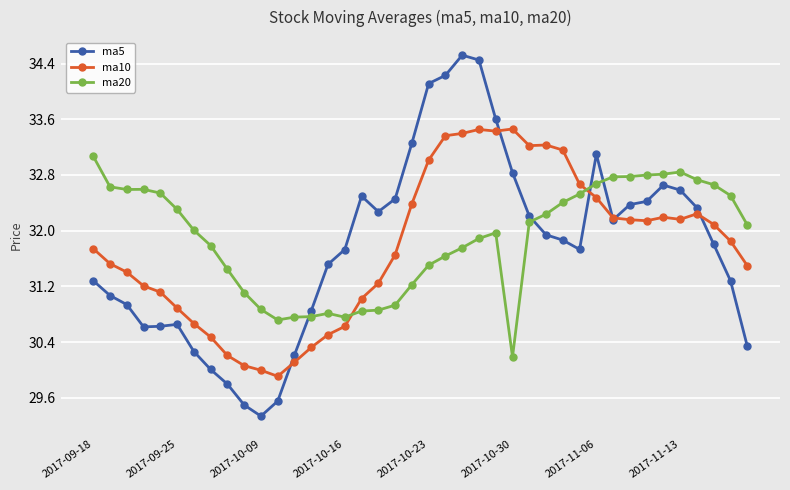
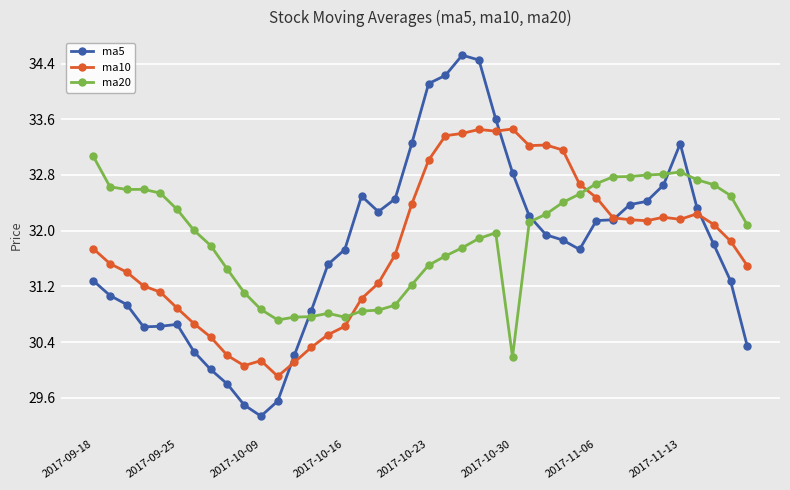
ma10, 2017-10-09: 30.0 -> 30.1
ma5, 2017-11-06: 33.1 -> 32.1
ma5, 2017-11-13: 32.6 -> 33.2
